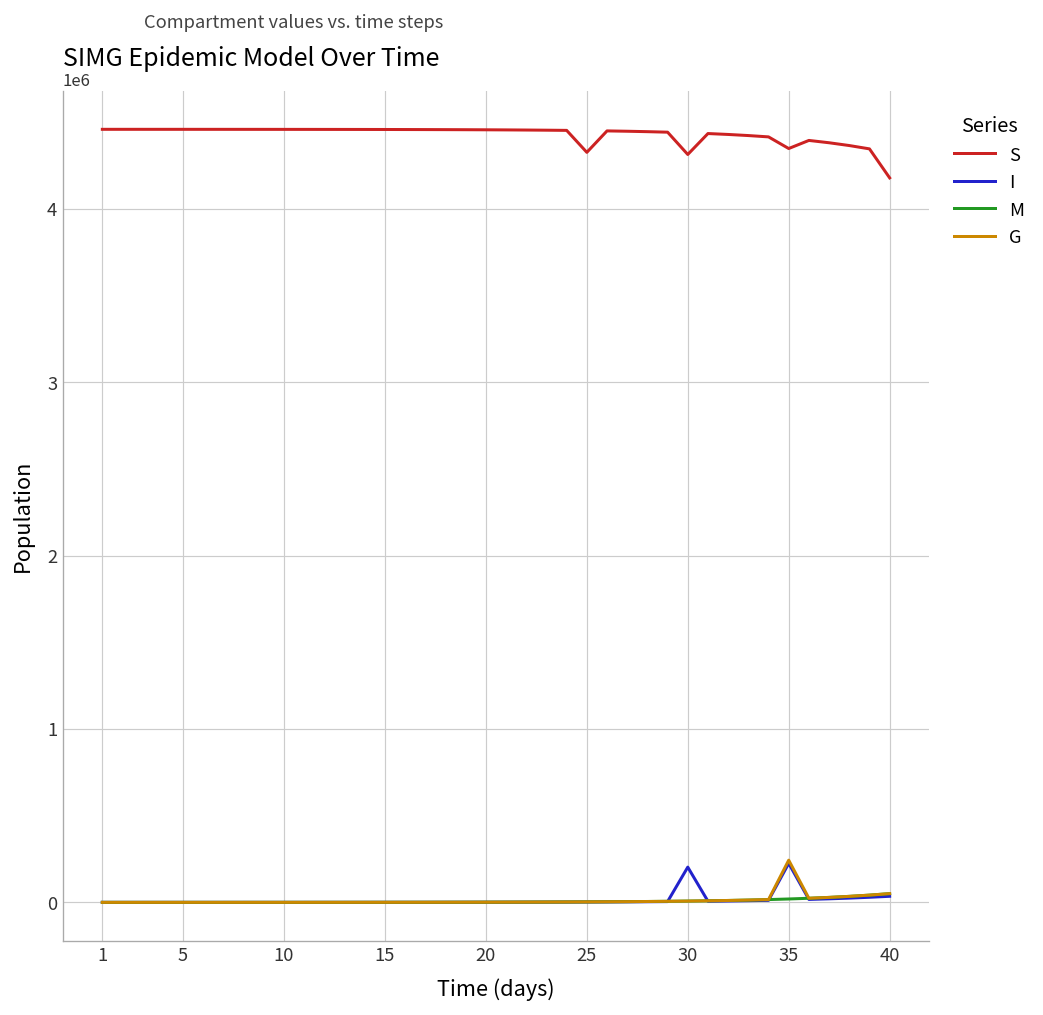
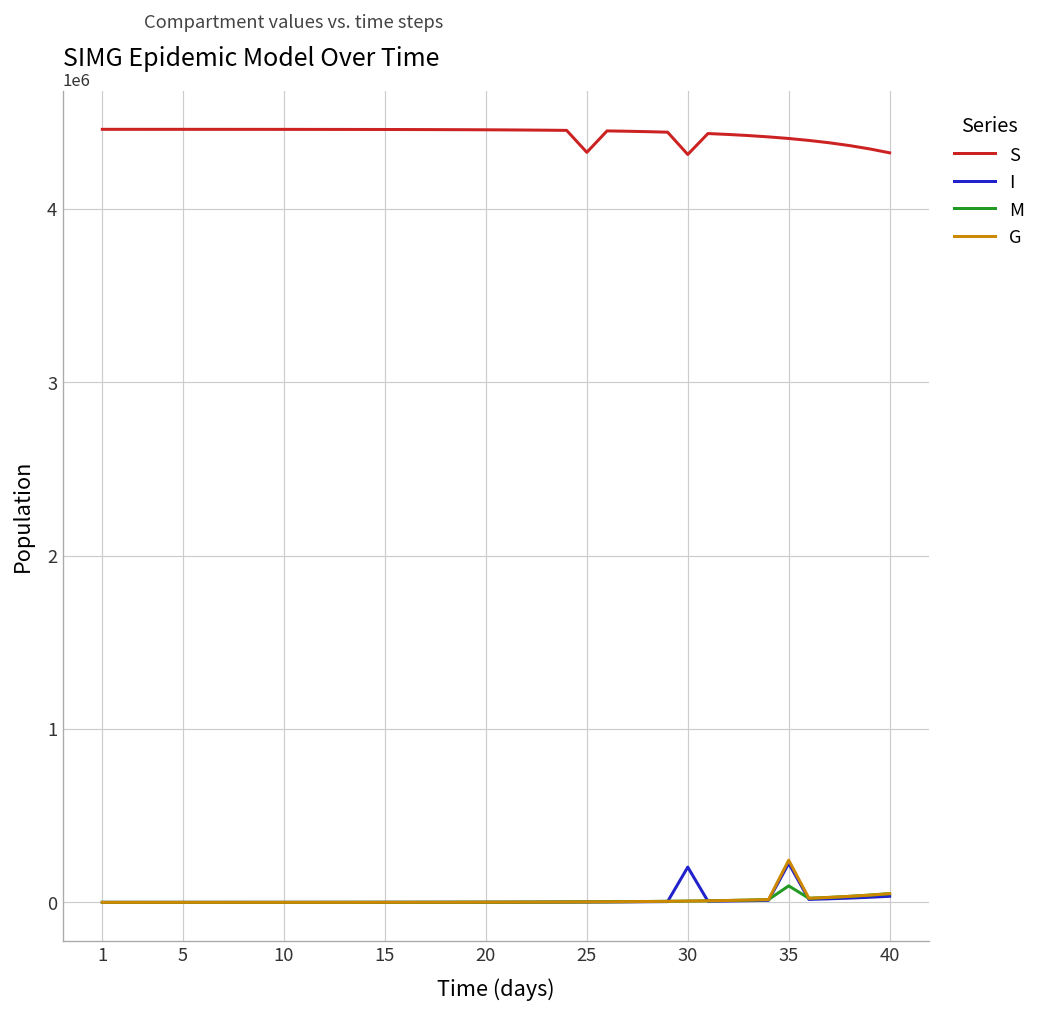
S, 35: 4350000 -> 4410000
M, 35: 20000 -> 100000
S, 40: 4180000 -> 4320000
